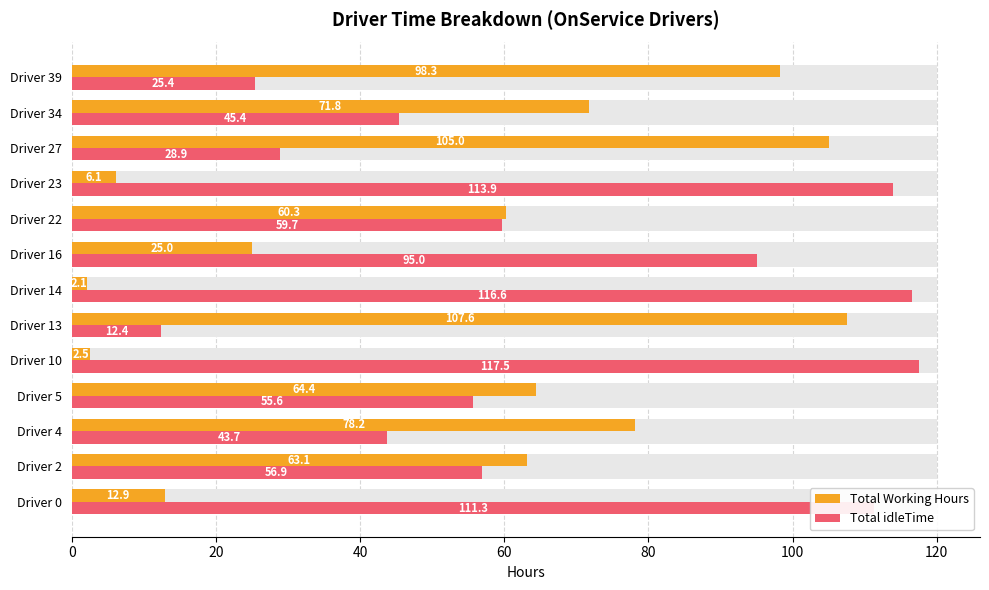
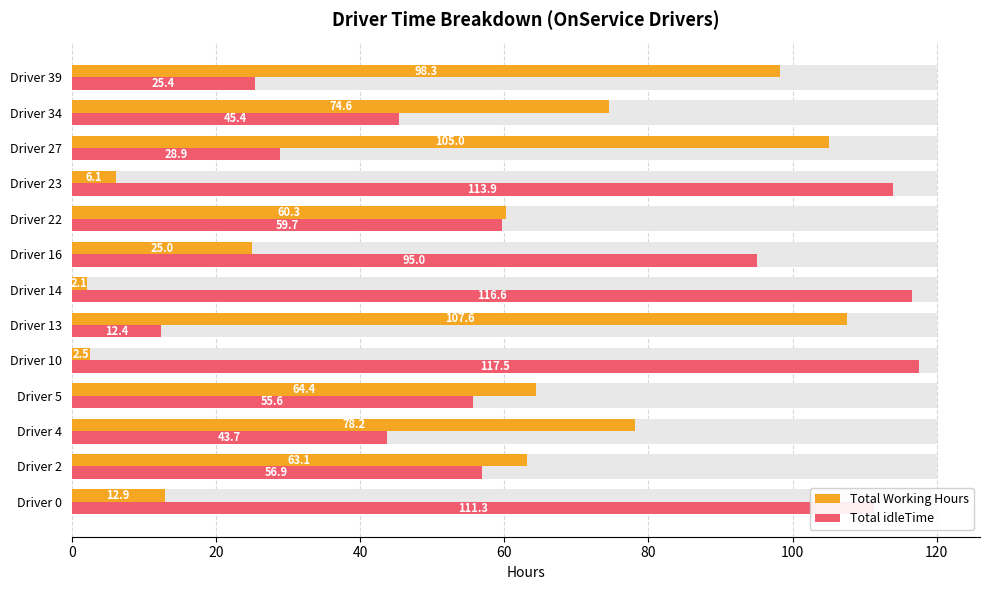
Total Working Hours, Driver 34: 71.8 -> 74.6
